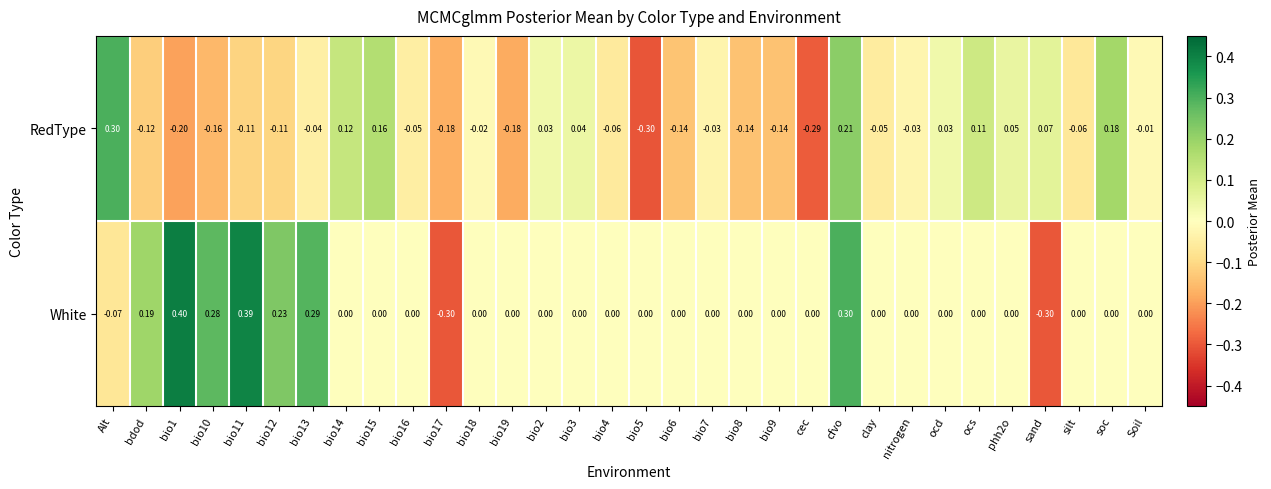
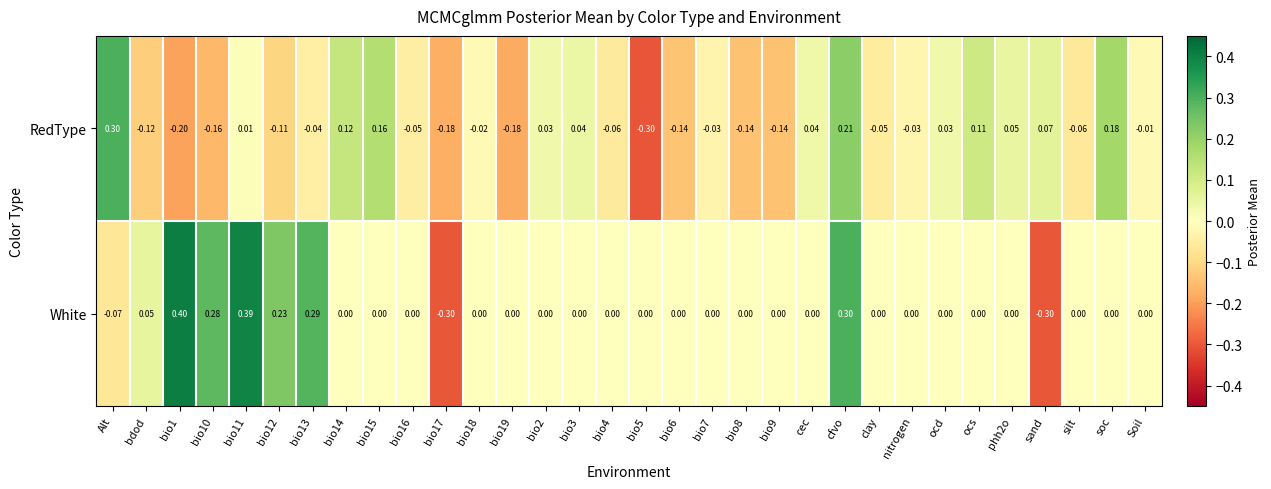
RedType, bio11: -0.11 -> 0.01
RedType, cec: -0.29 -> 0.04
White, bdod: 0.19 -> 0.05
